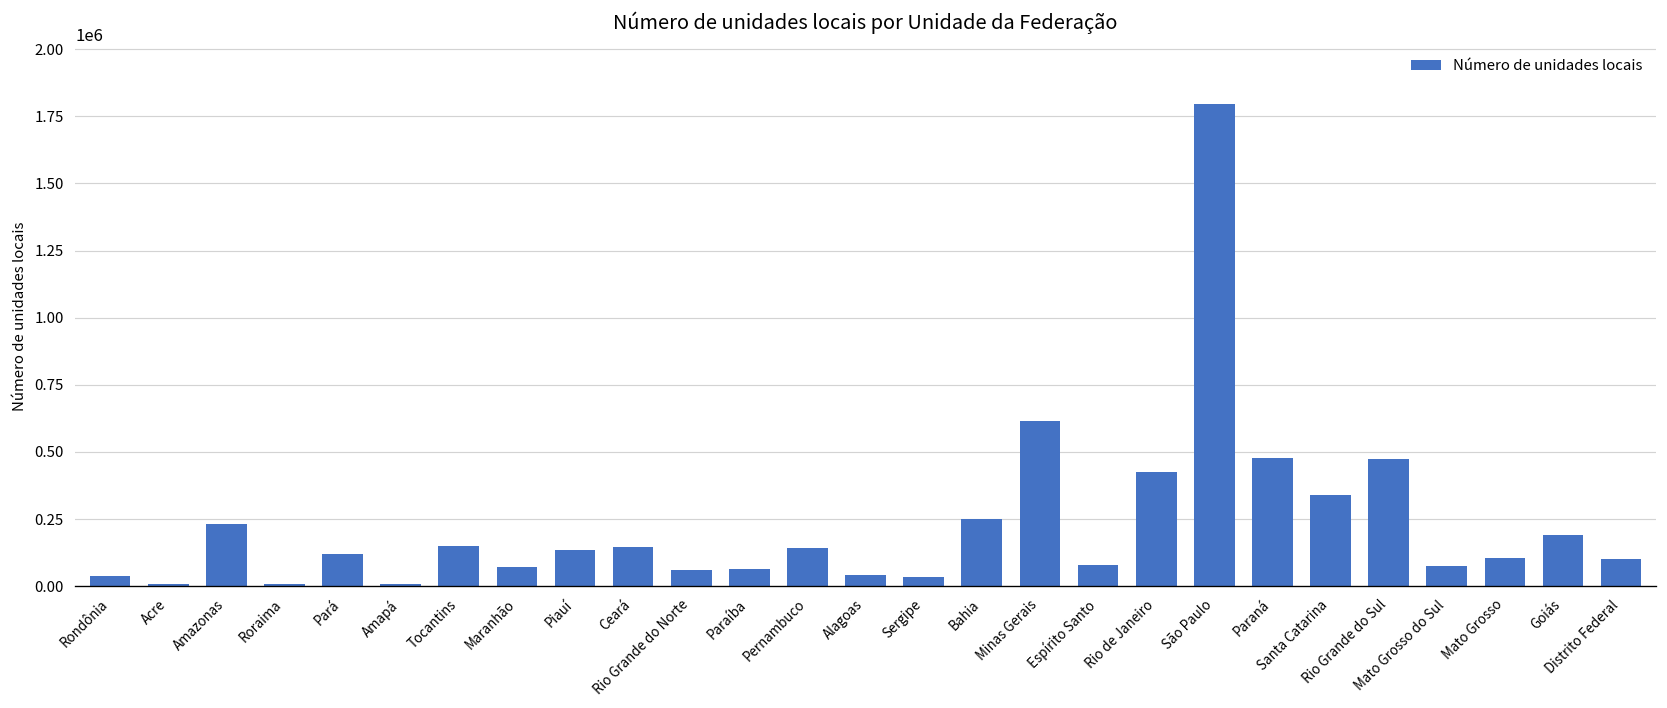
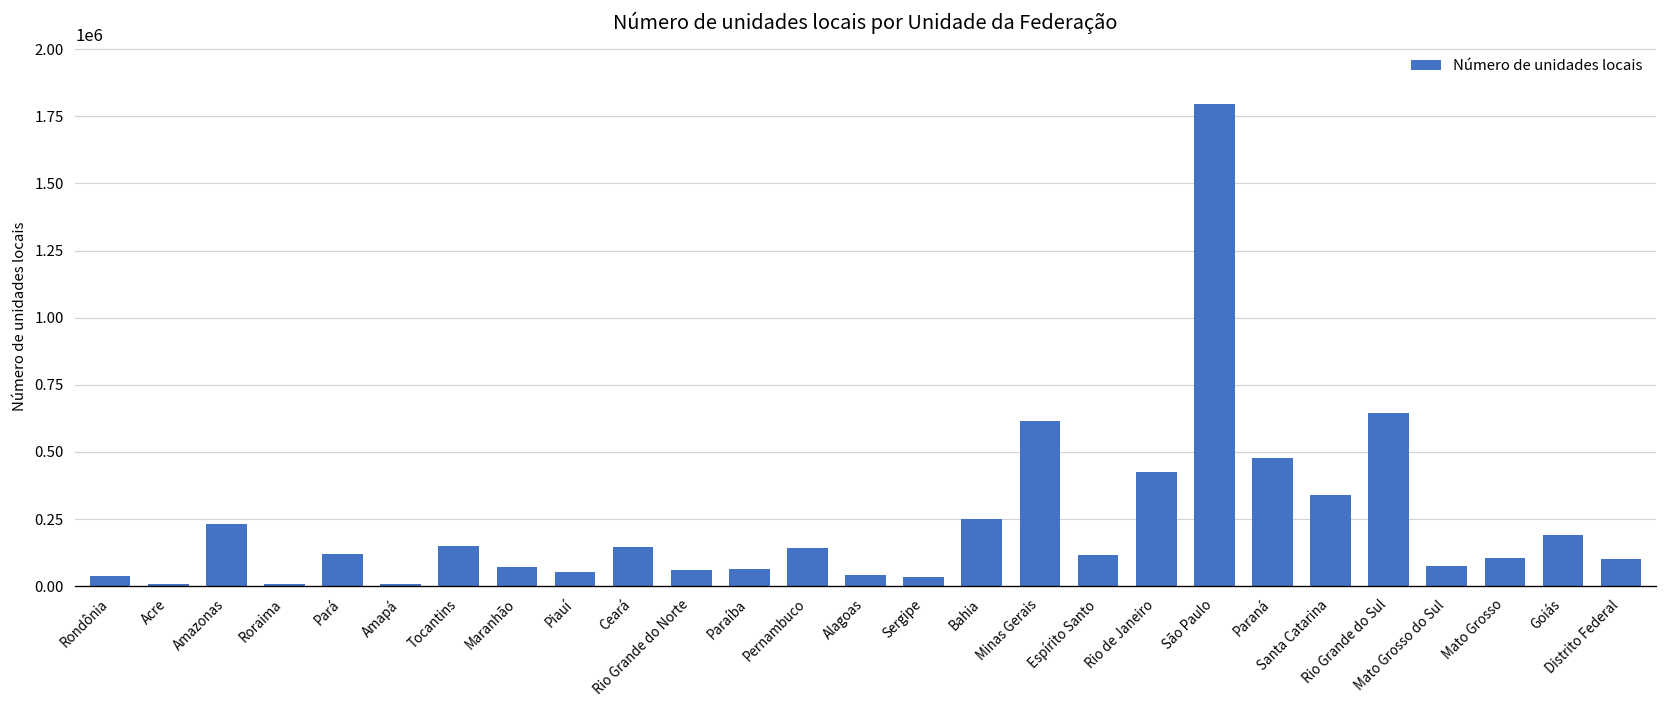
Piauí: 130000 -> 50000
Espírito Santo: 80000 -> 120000
Rio Grande do Sul: 470000 -> 650000
